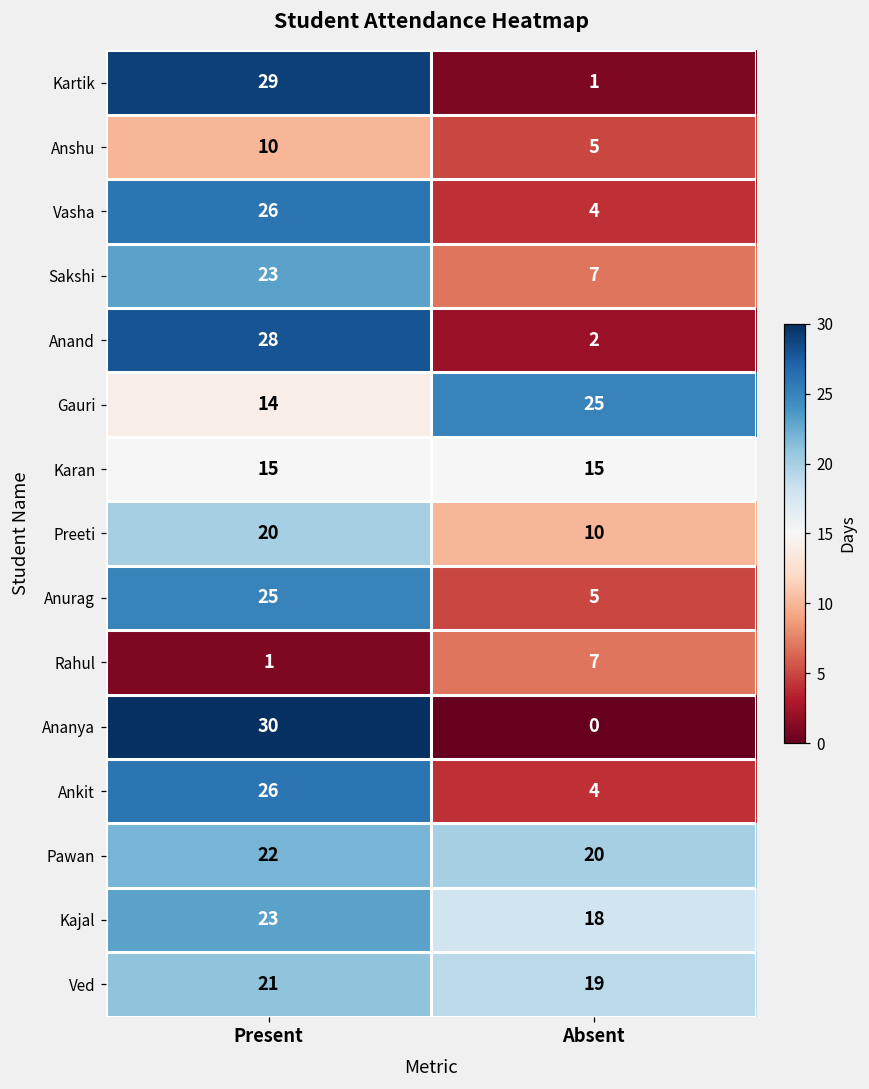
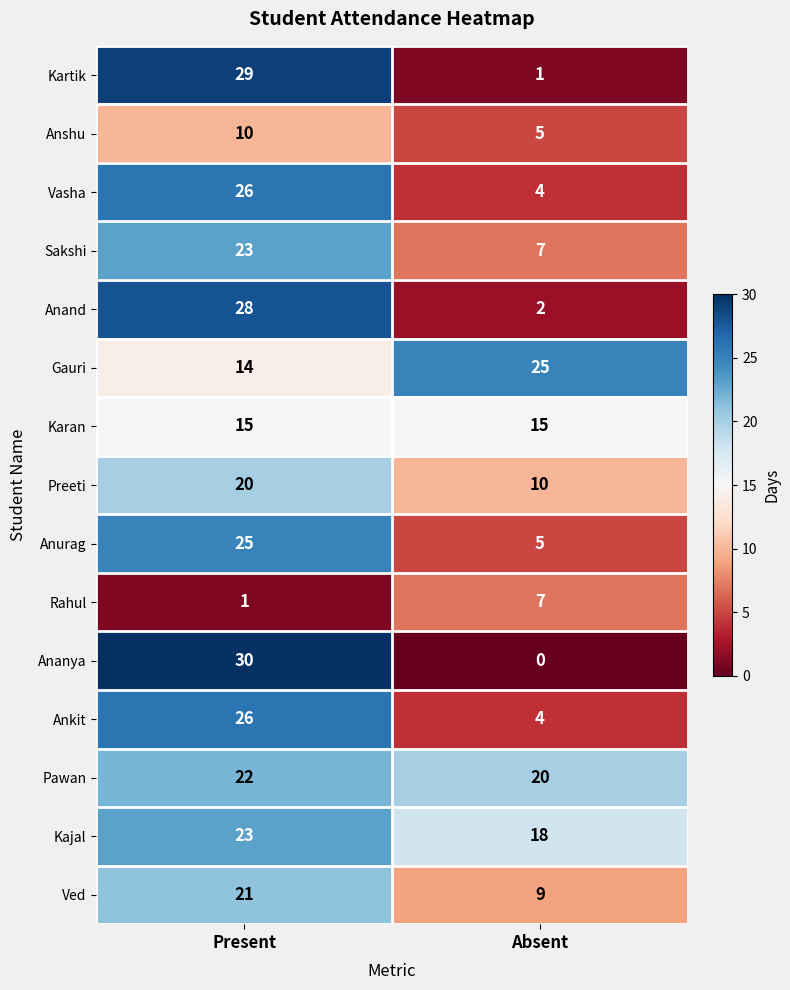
Ved, Absent: 19 -> 9
